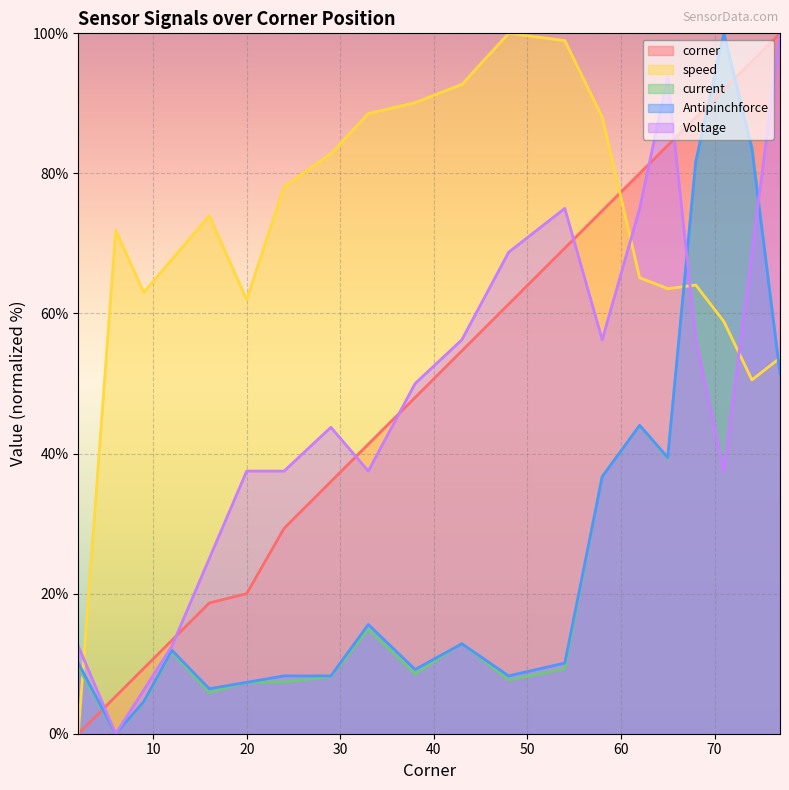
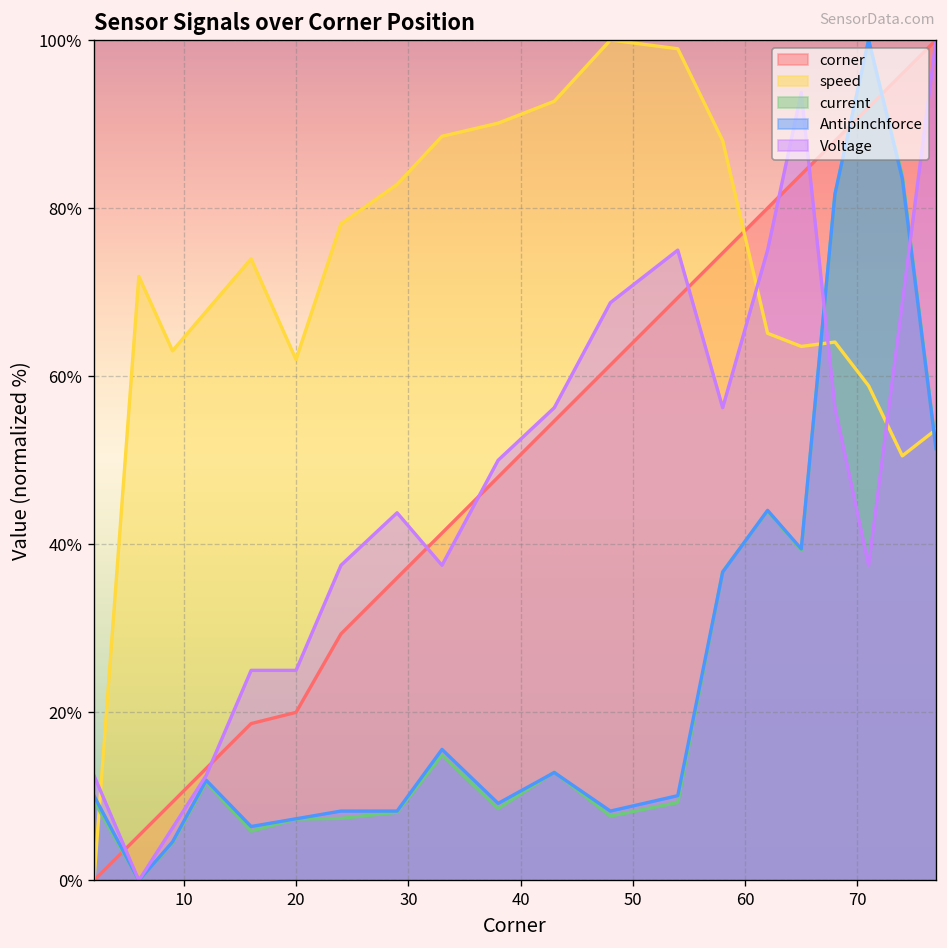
Voltage, 20: 38% -> 25%
